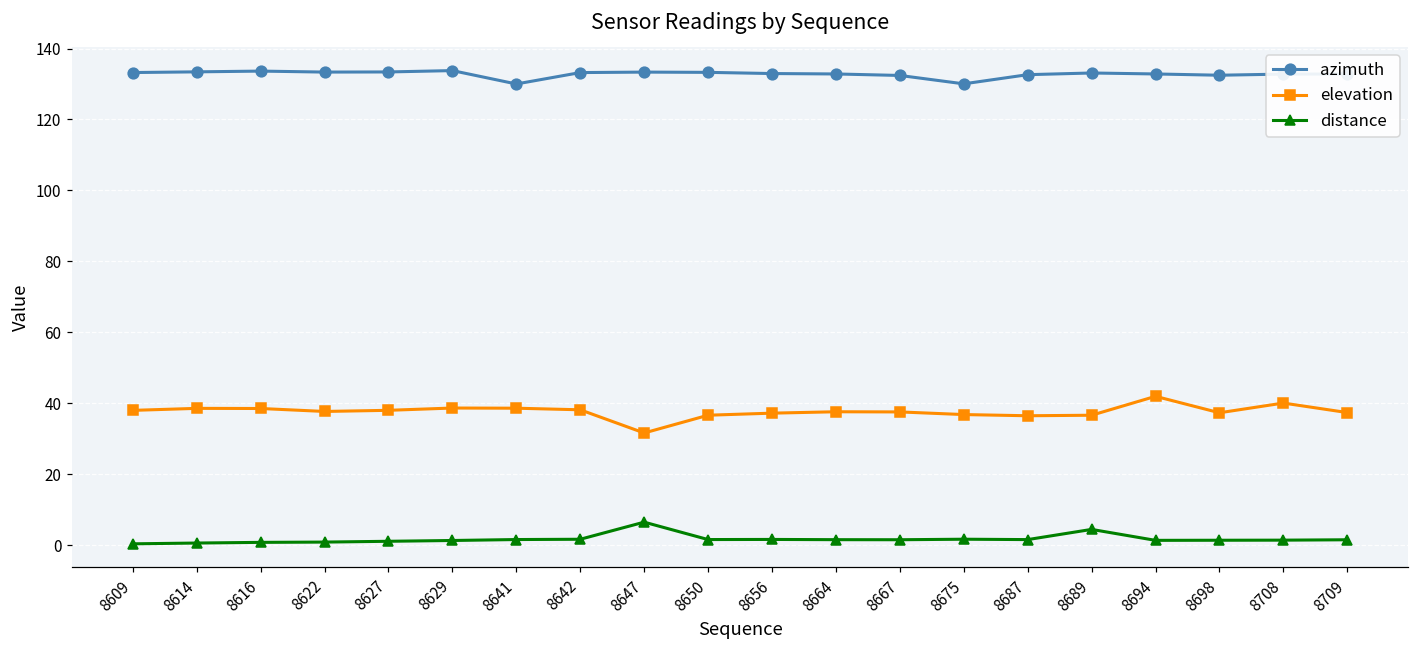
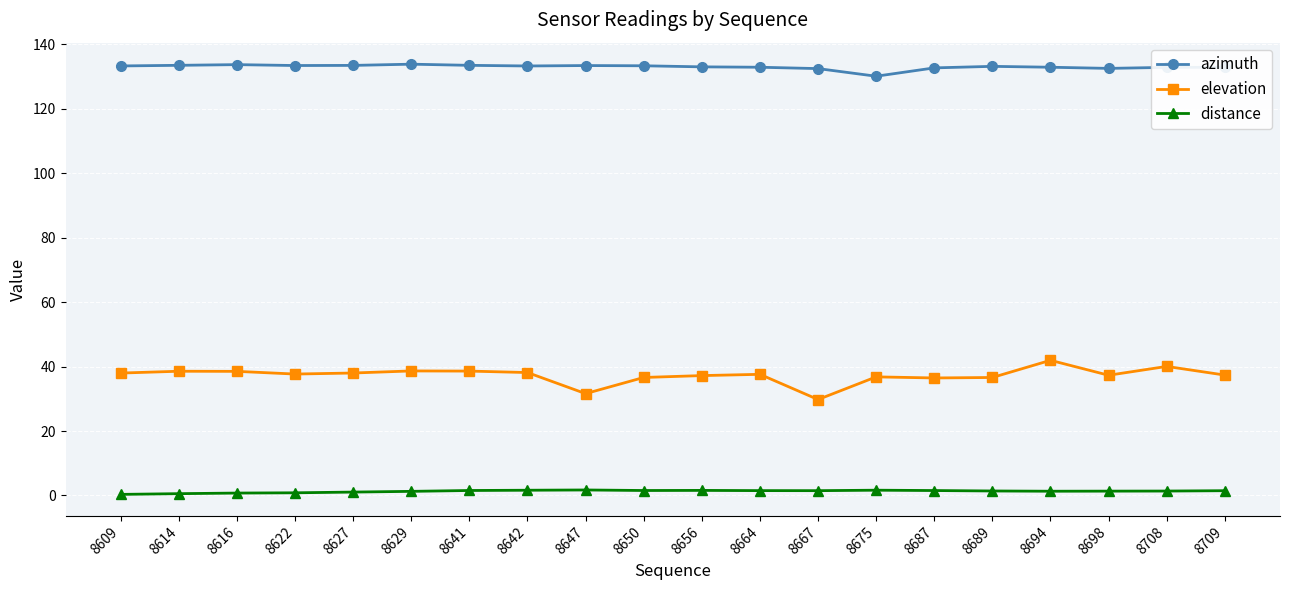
azimuth, 8641: 130 -> 133
distance, 8647: 6 -> 2
elevation, 8667: 38 -> 30
distance, 8689: 4 -> 1
